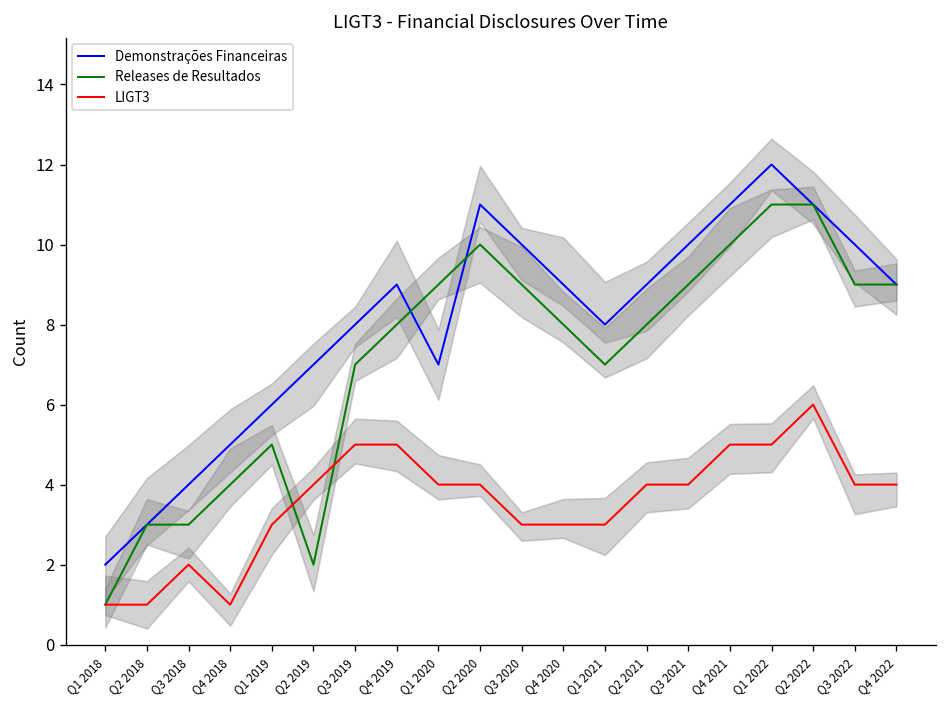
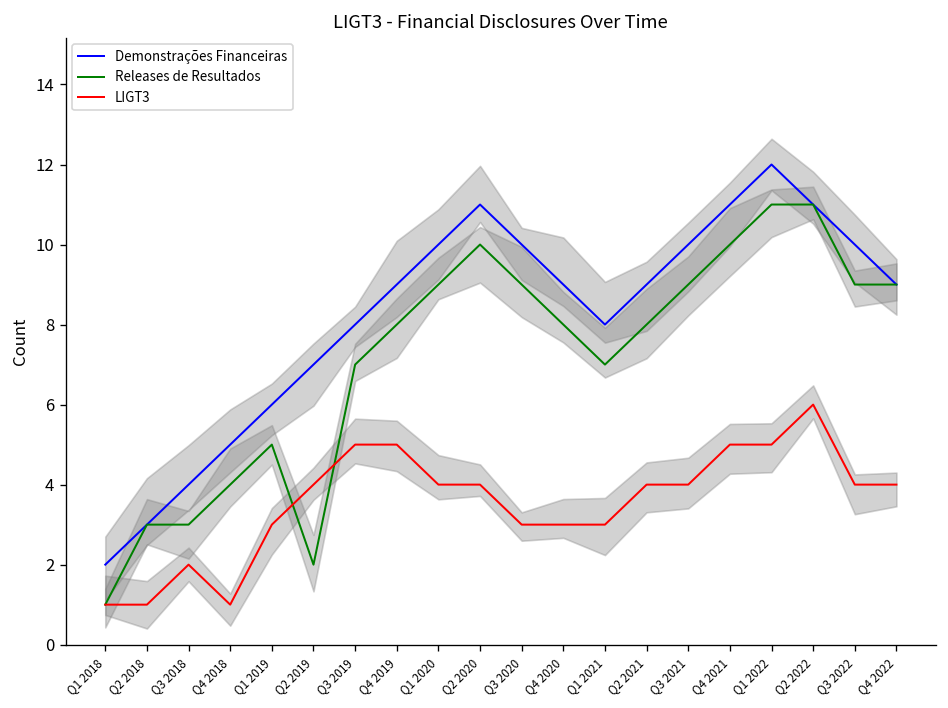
Demonstrações Financeiras, Q1 2020: 7 -> 10
